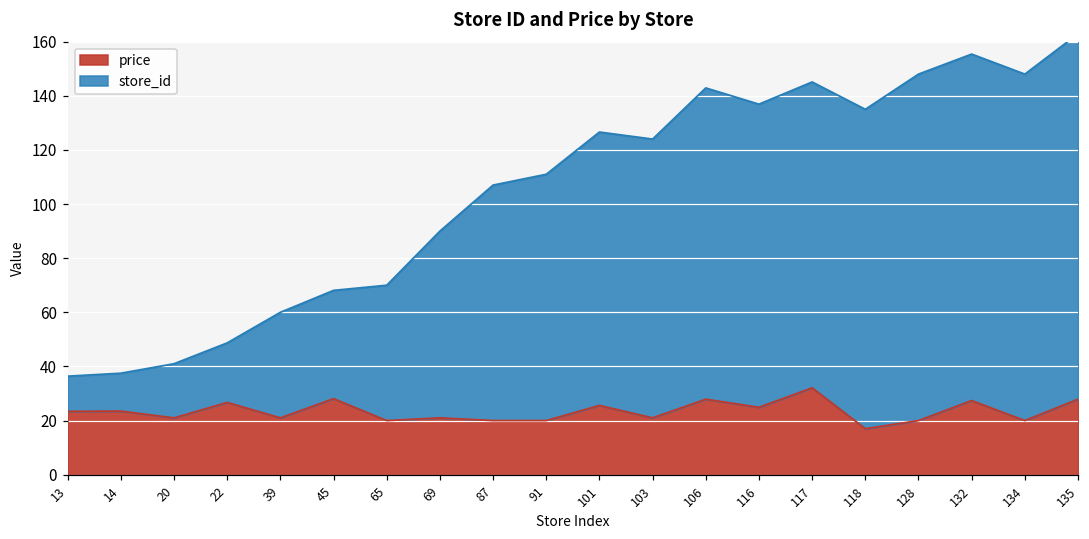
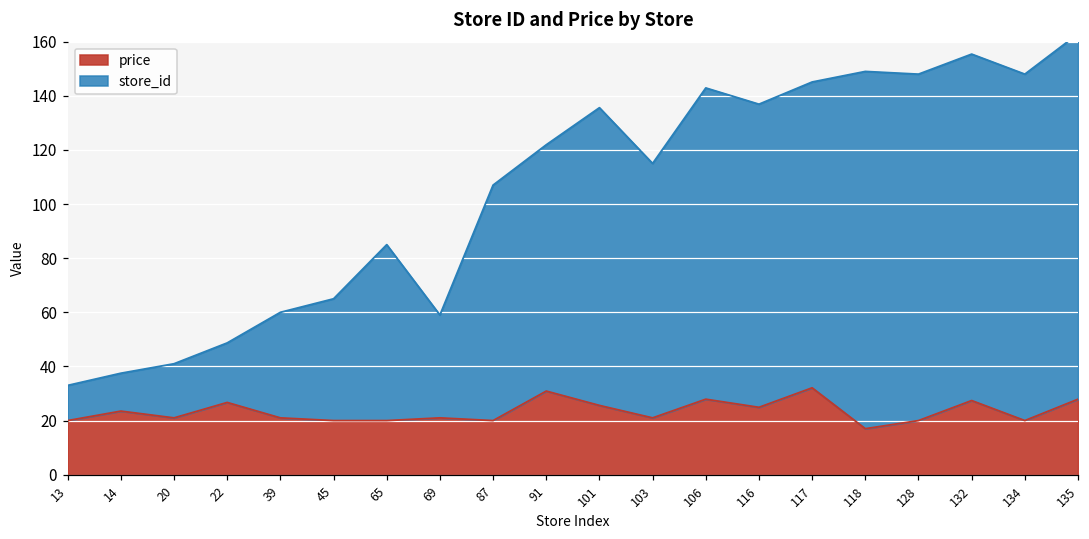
price, 13: 23 -> 20
price, 45: 28 -> 20
store_id, 45: 40 -> 45
store_id, 65: 50 -> 65
store_id, 69: 69 -> 38
price, 91: 20 -> 31
store_id, 101: 101 -> 110
store_id, 103: 103 -> 94
store_id, 118: 118 -> 132
